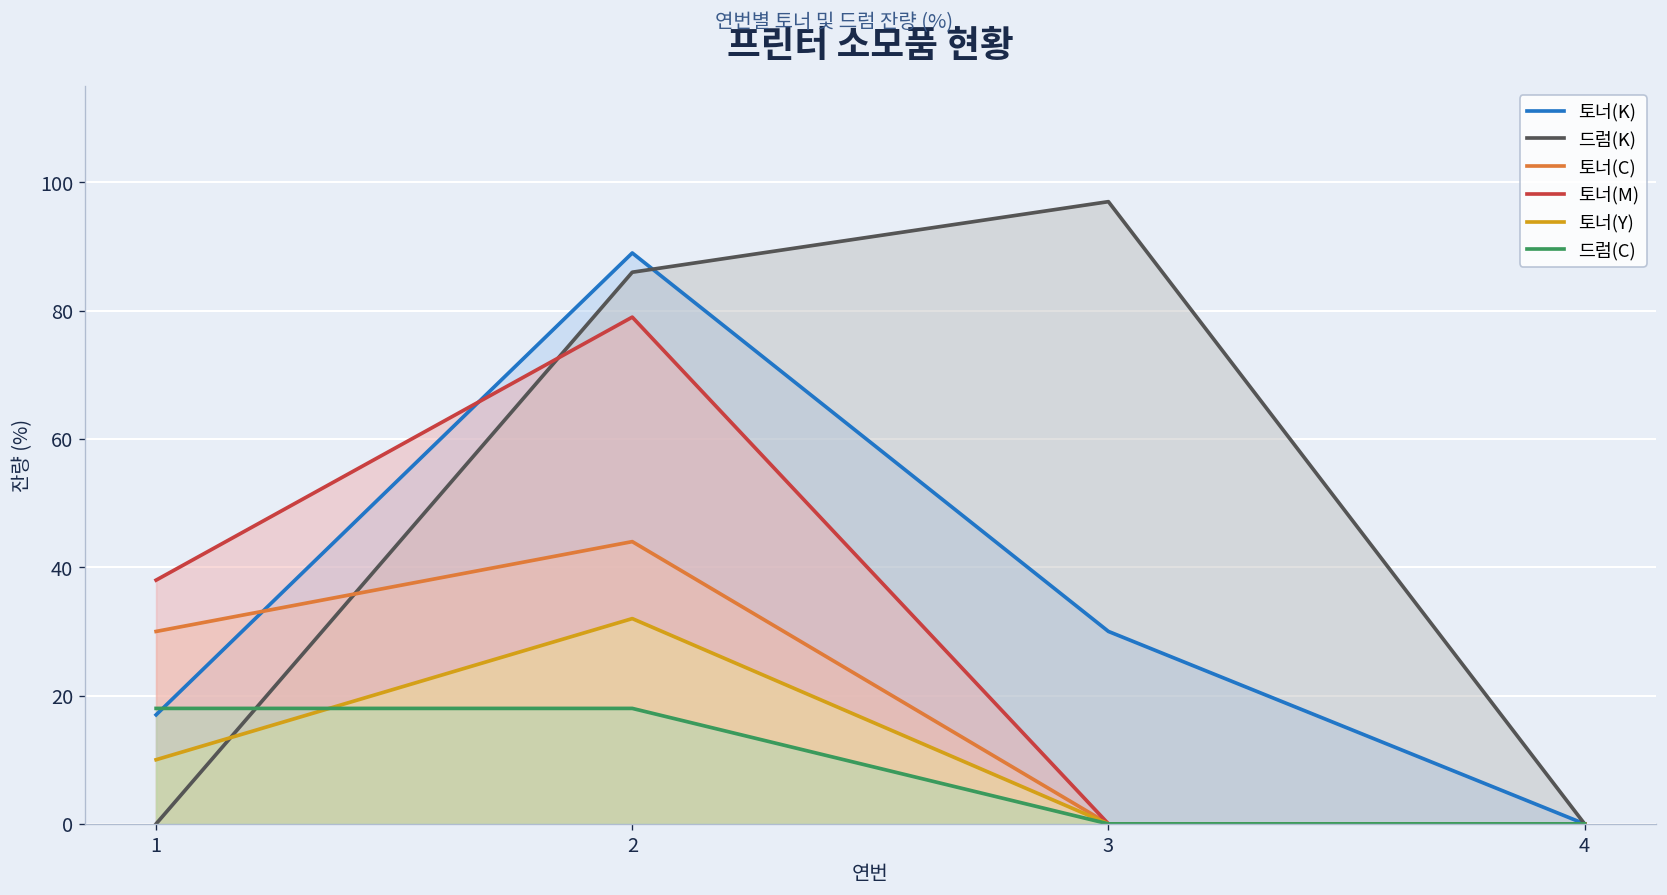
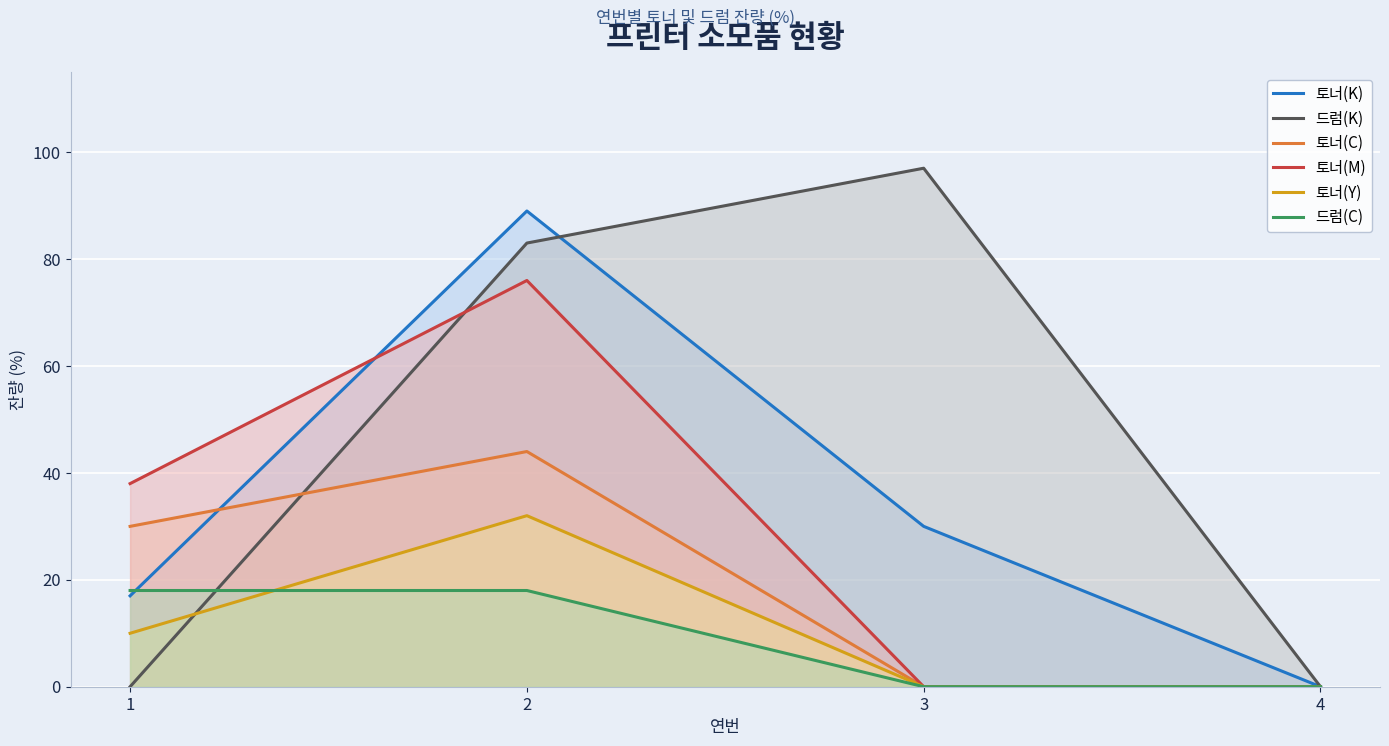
드럼(K), 2: 86 -> 83
토너(M), 2: 79 -> 76
